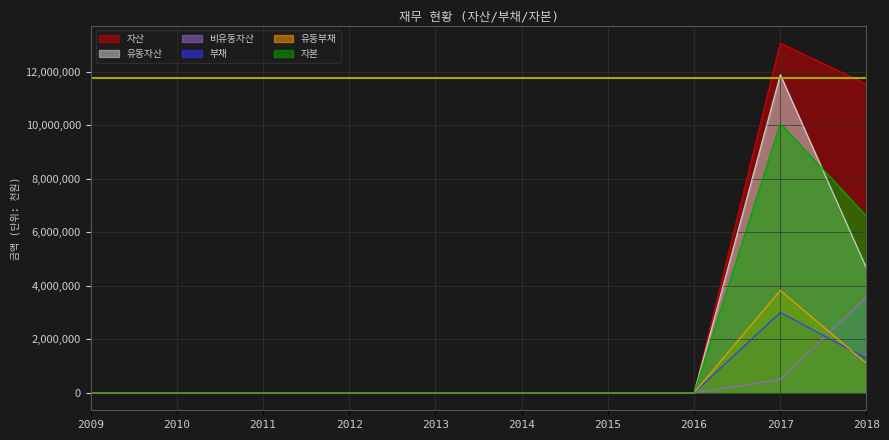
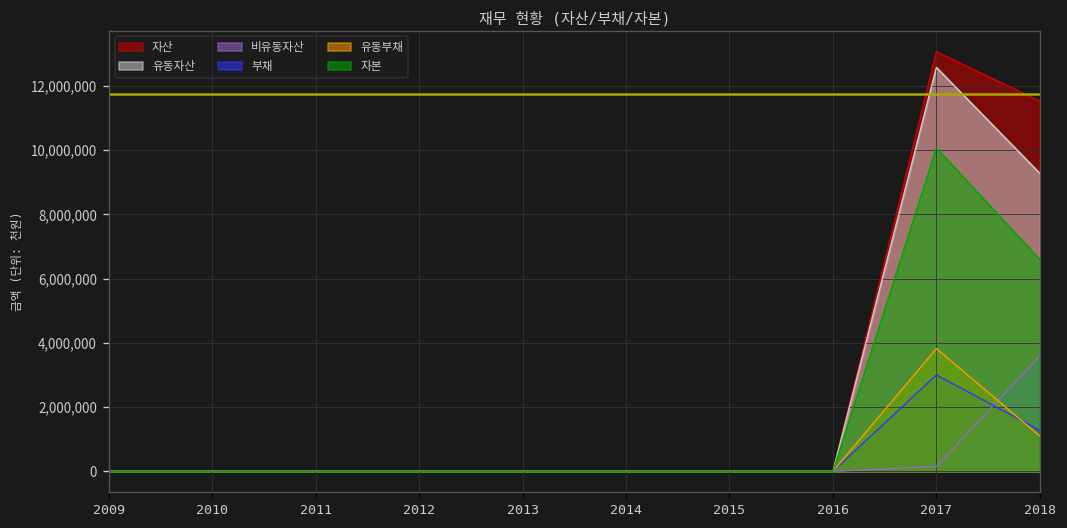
유동자산, 2017: 11,900,000 -> 12,600,000
비유동자산, 2017: 500,000 -> 200,000
유동자산, 2018: 4,700,000 -> 9,300,000
